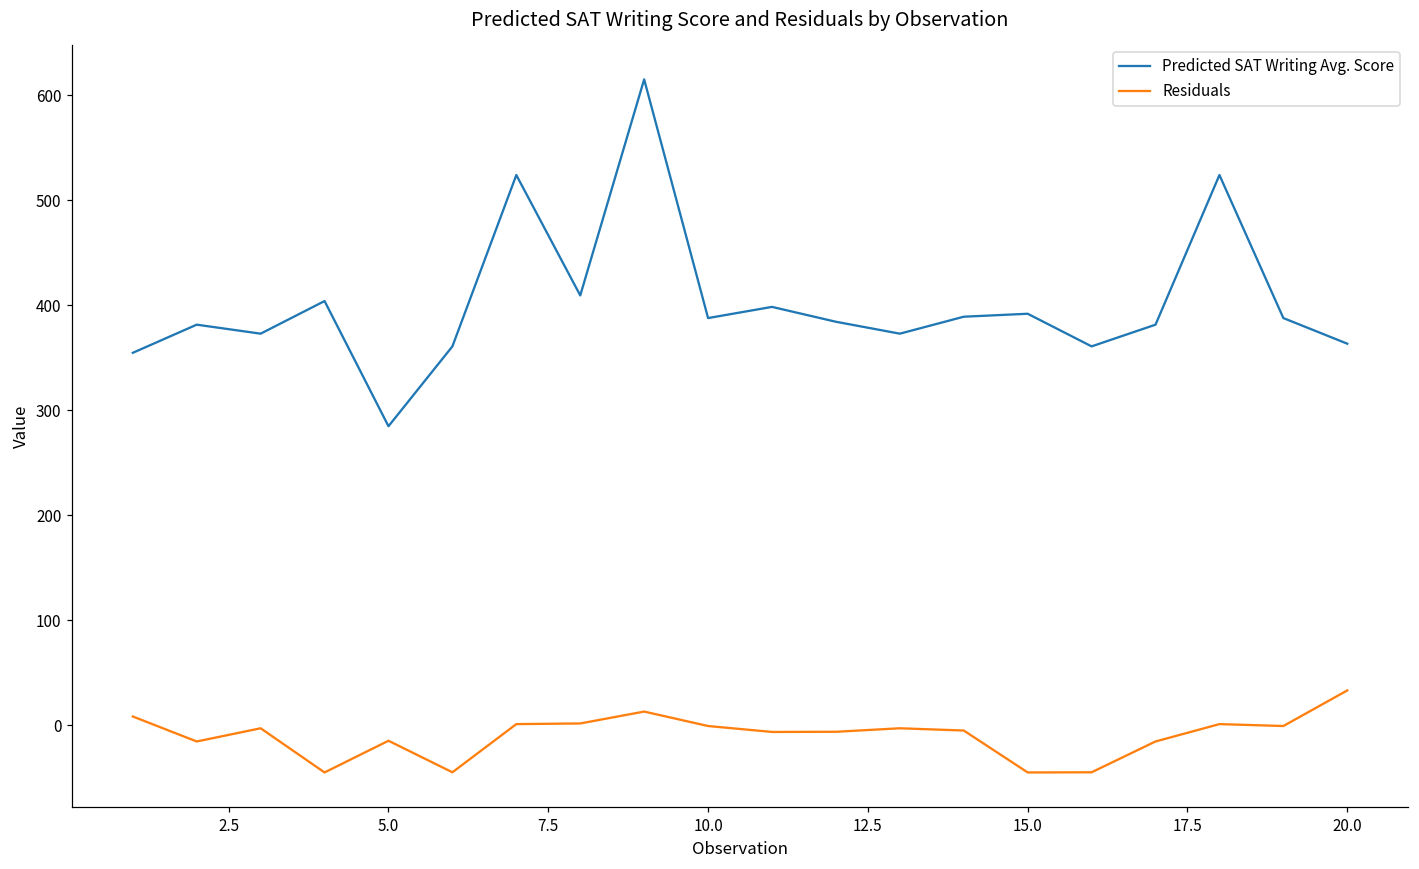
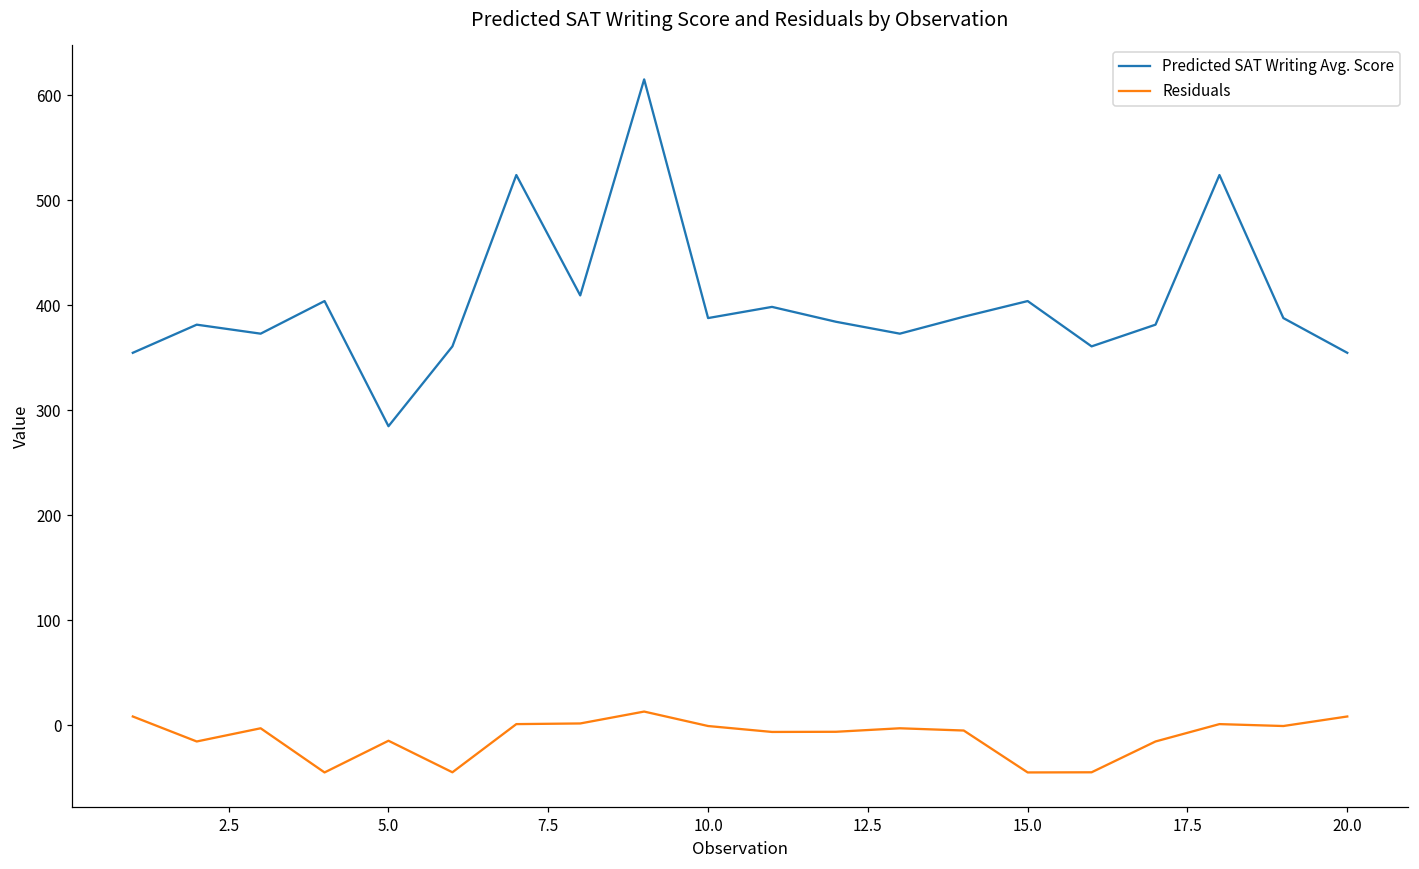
Predicted SAT Writing Avg. Score, 15.0: 390 -> 400
Predicted SAT Writing Avg. Score, 20.0: 360 -> 350
Residuals, 20.0: 30 -> 10
